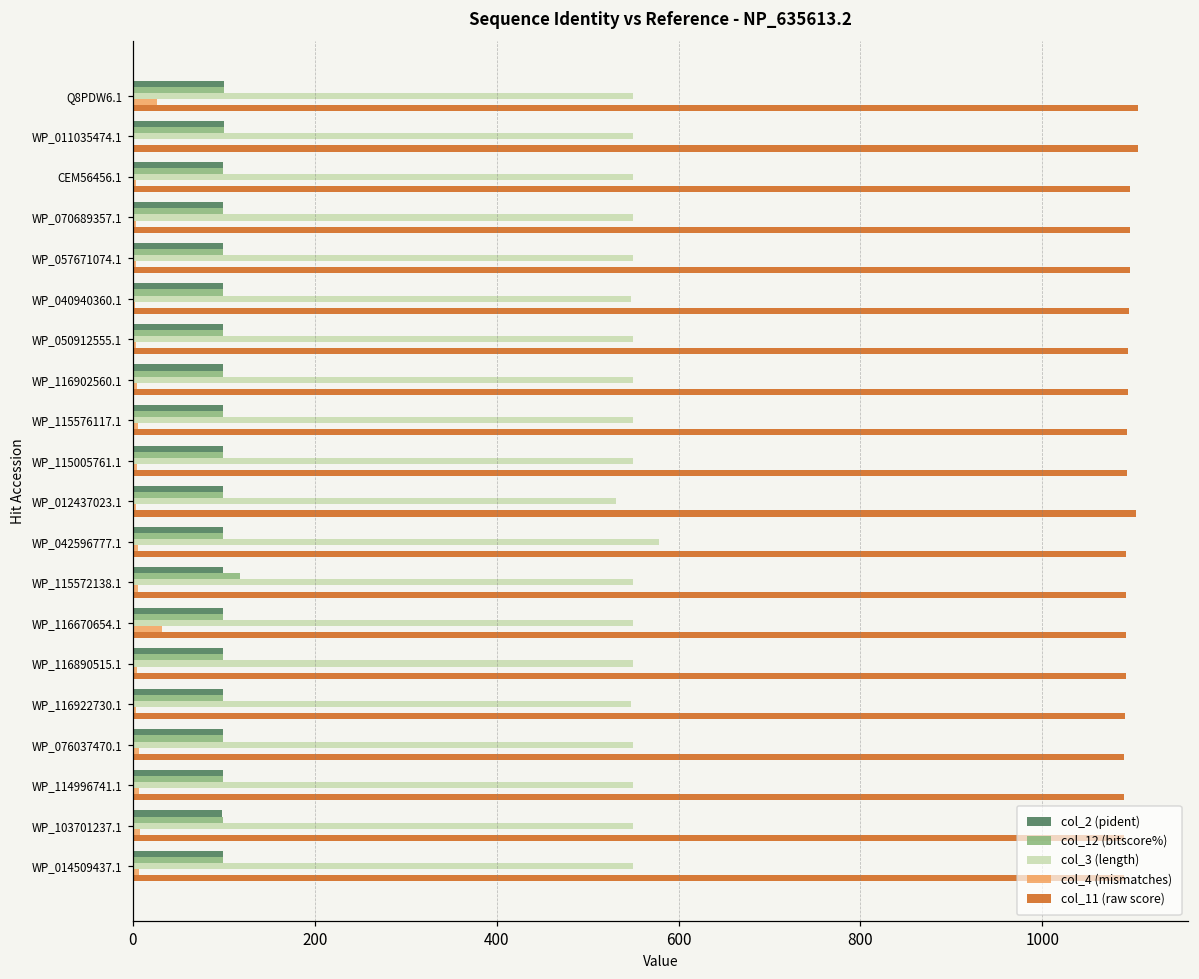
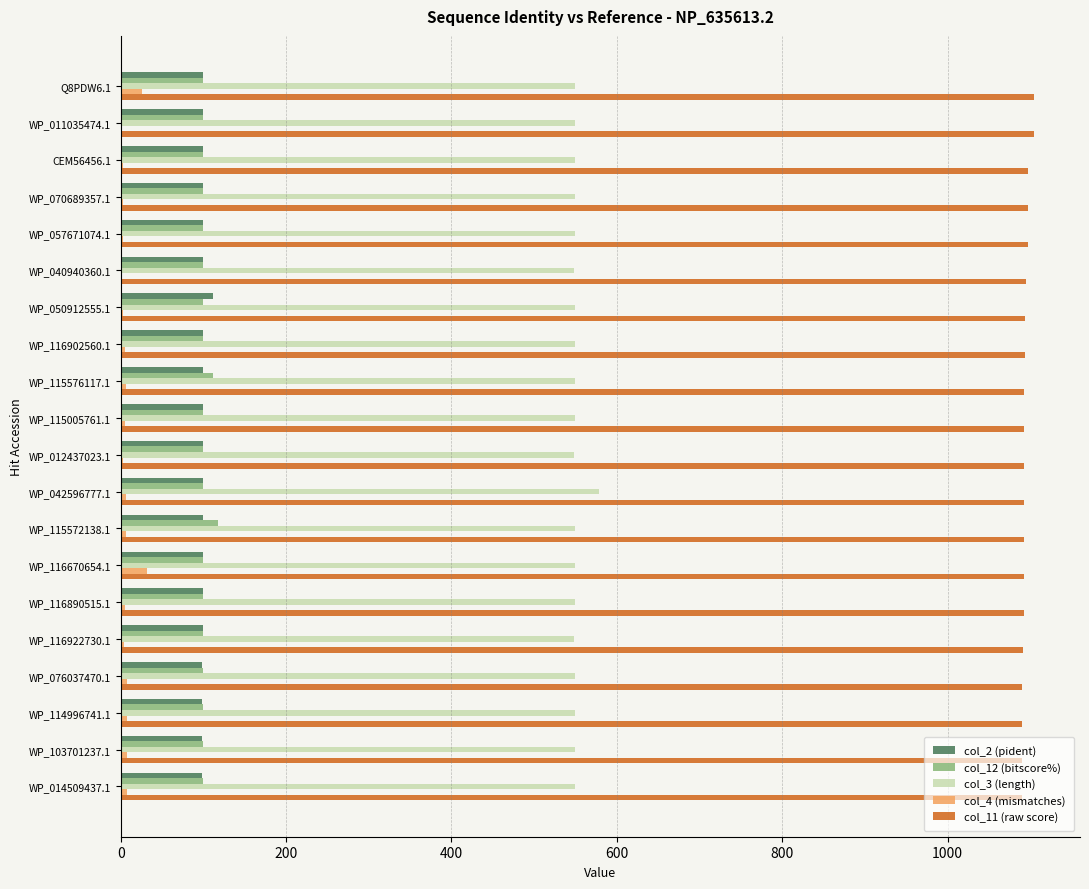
col_2 (pident), WP_050912555.1: 100 -> 110
col_12 (bitscore%), WP_115576117.1: 100 -> 110
col_3 (length), WP_012437023.1: 530 -> 550
col_11 (raw score), WP_012437023.1: 1100 -> 1090
